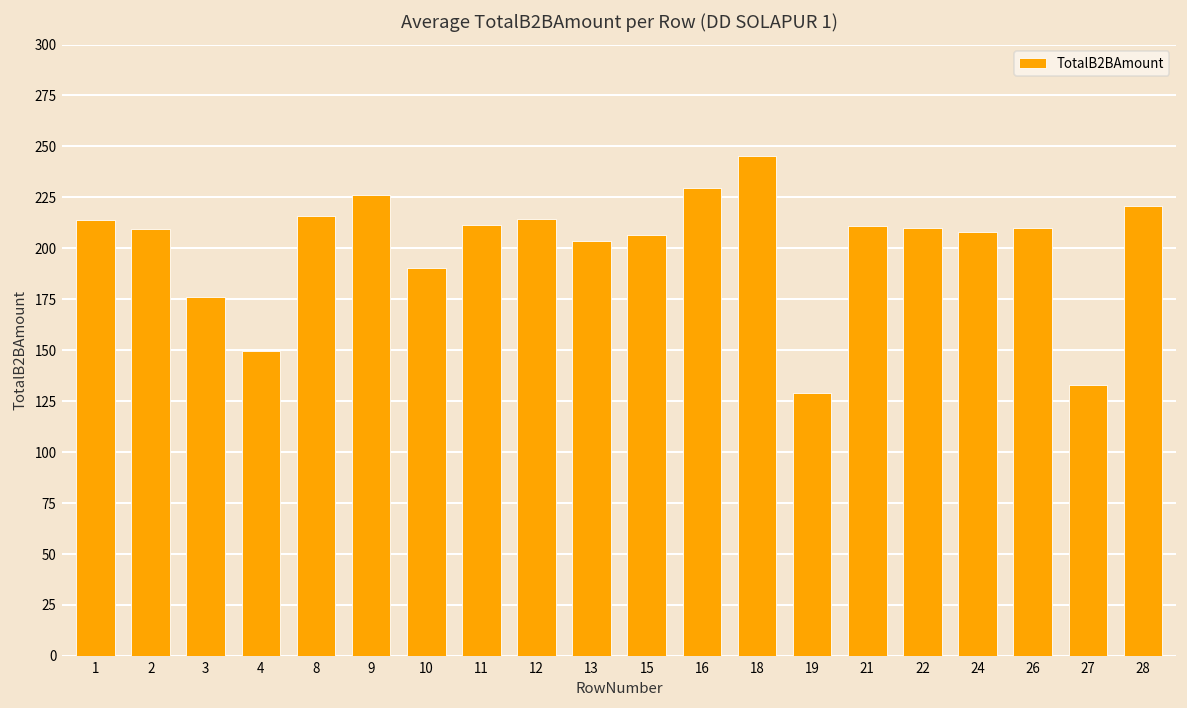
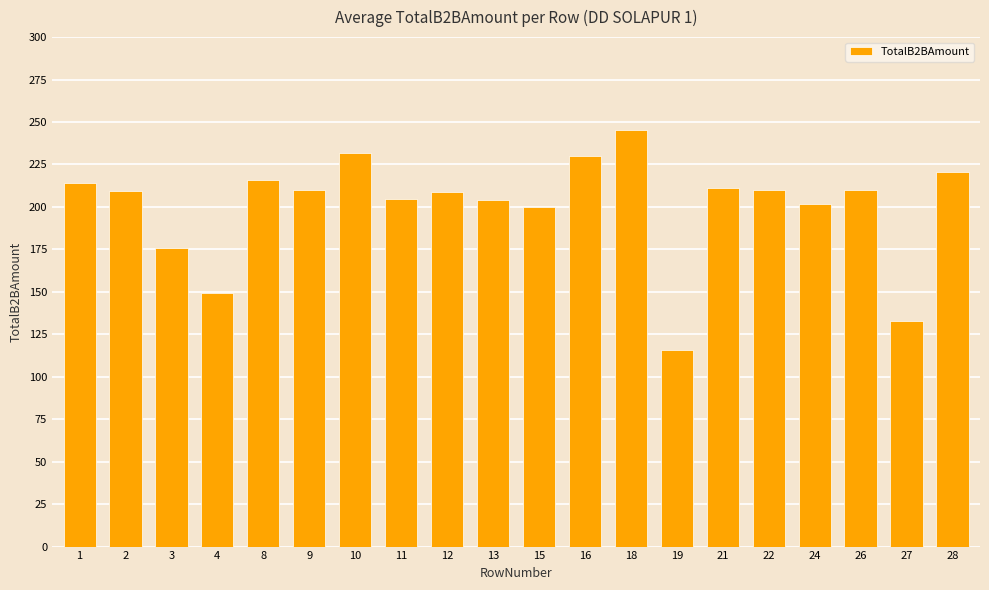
9: 226 -> 210
10: 190 -> 232
11: 211 -> 205
12: 214 -> 209
15: 207 -> 200
19: 129 -> 116
24: 208 -> 202
